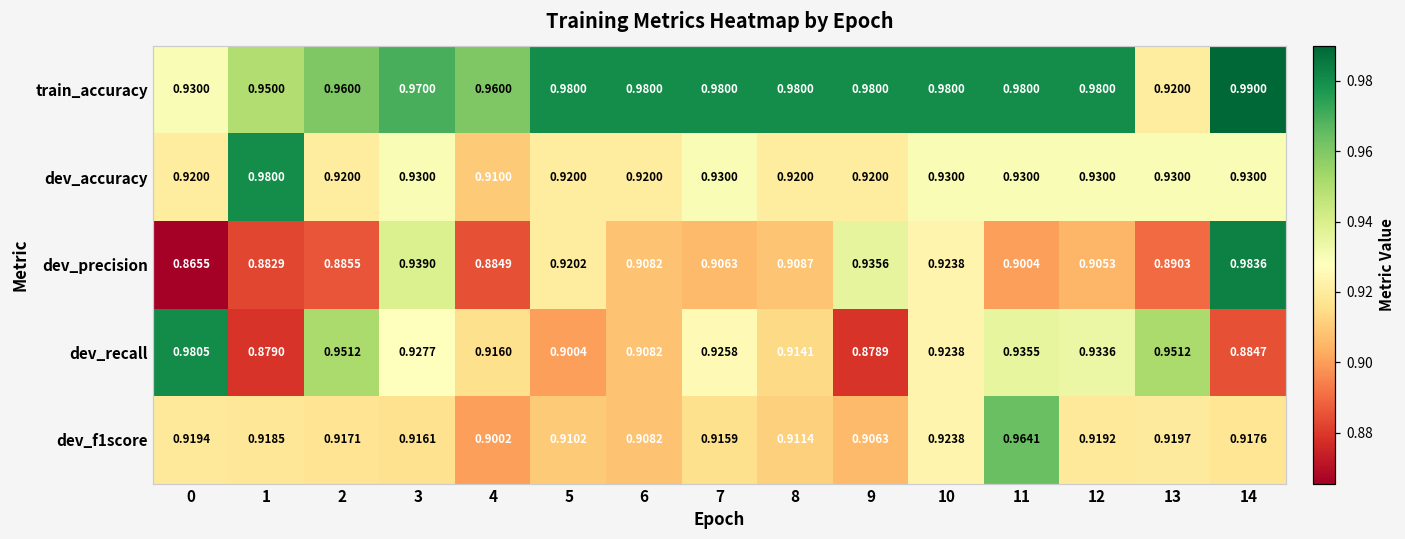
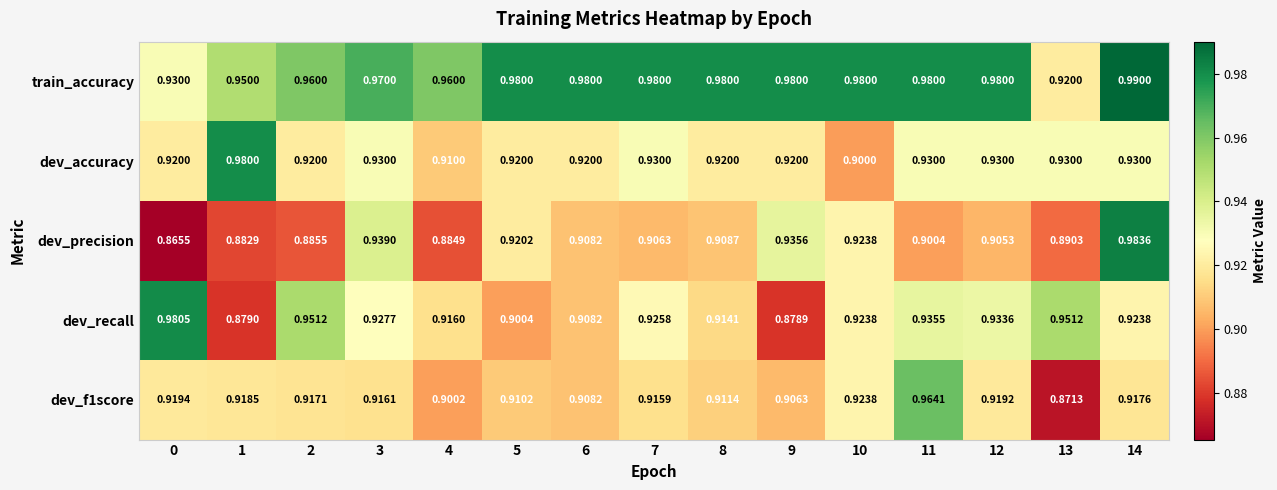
dev_accuracy, 10: 0.9300 -> 0.9000
dev_recall, 14: 0.8847 -> 0.9238
dev_f1score, 13: 0.9197 -> 0.8713
